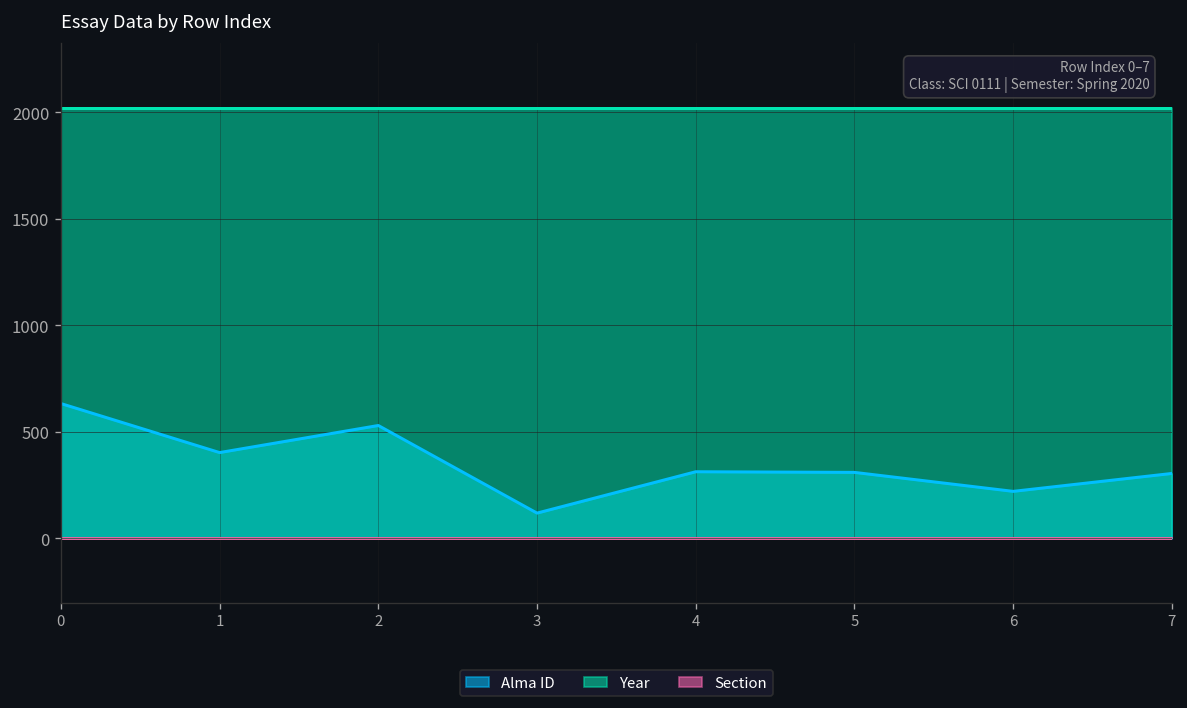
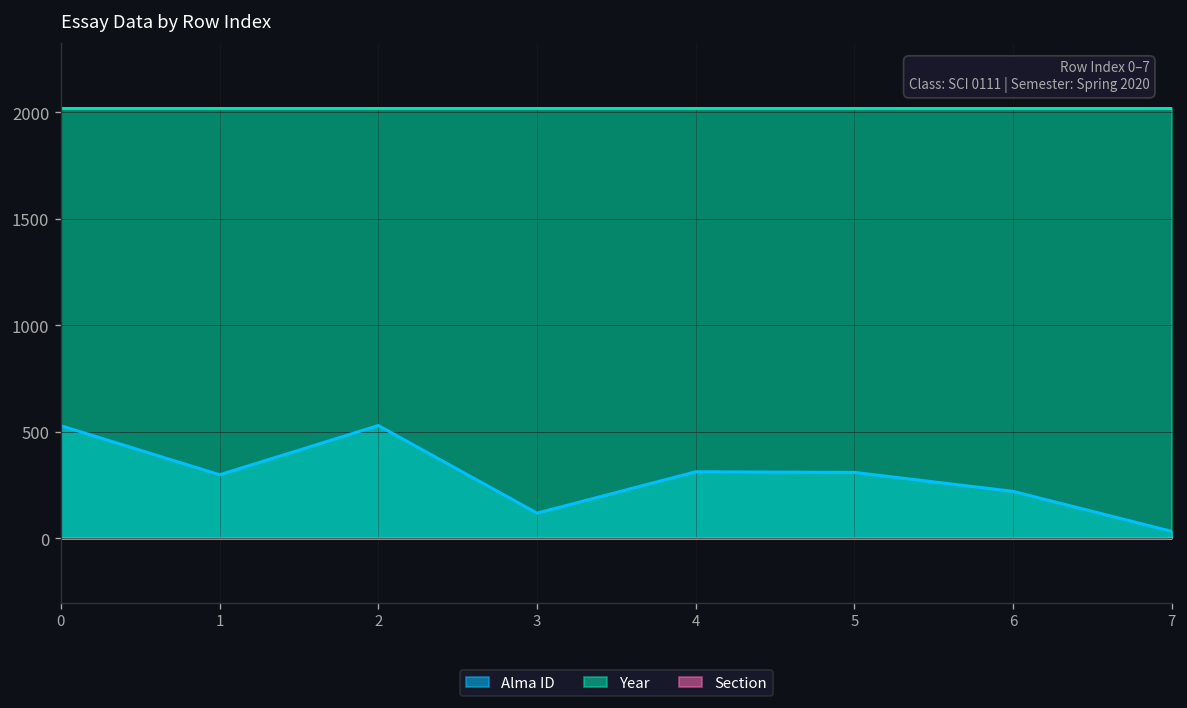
Alma ID, 0: 630 -> 530
Alma ID, 1: 400 -> 300
Alma ID, 7: 310 -> 30
